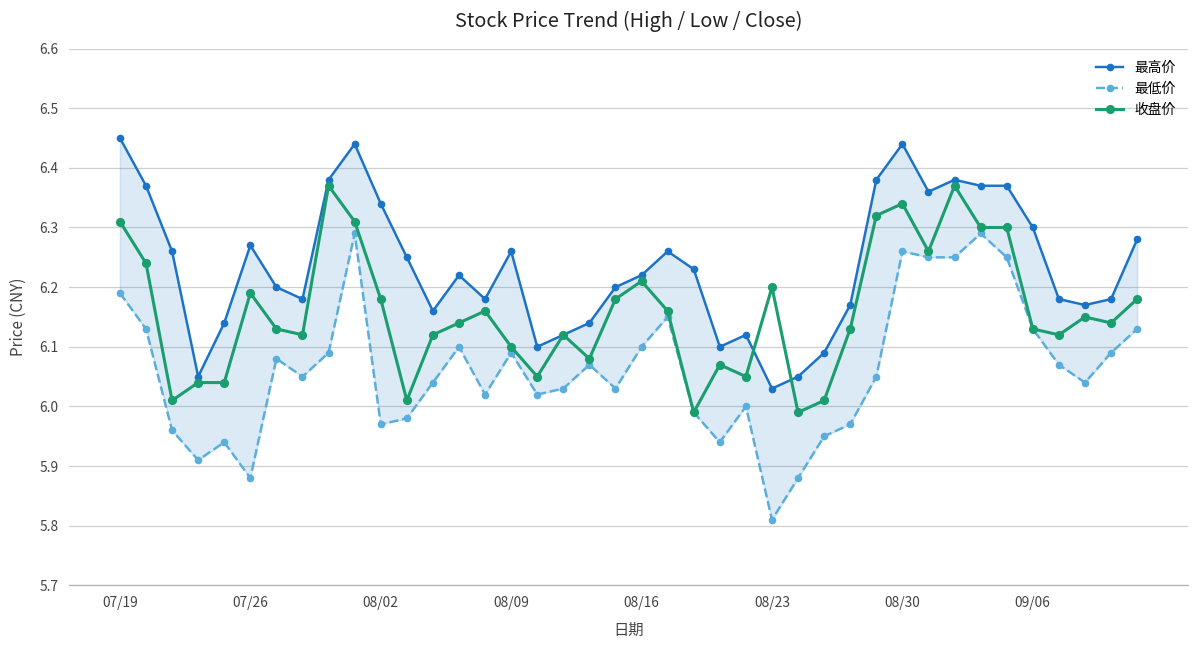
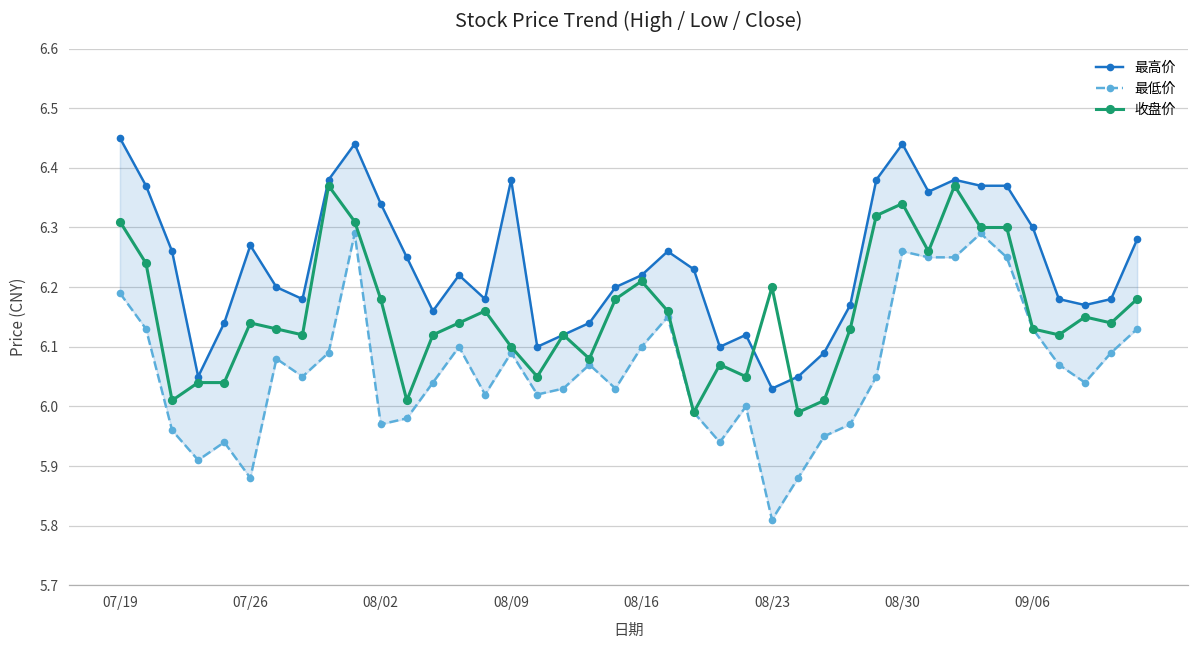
收盘价, 07/26: 6.19 -> 6.14
最高价, 08/09: 6.26 -> 6.38
